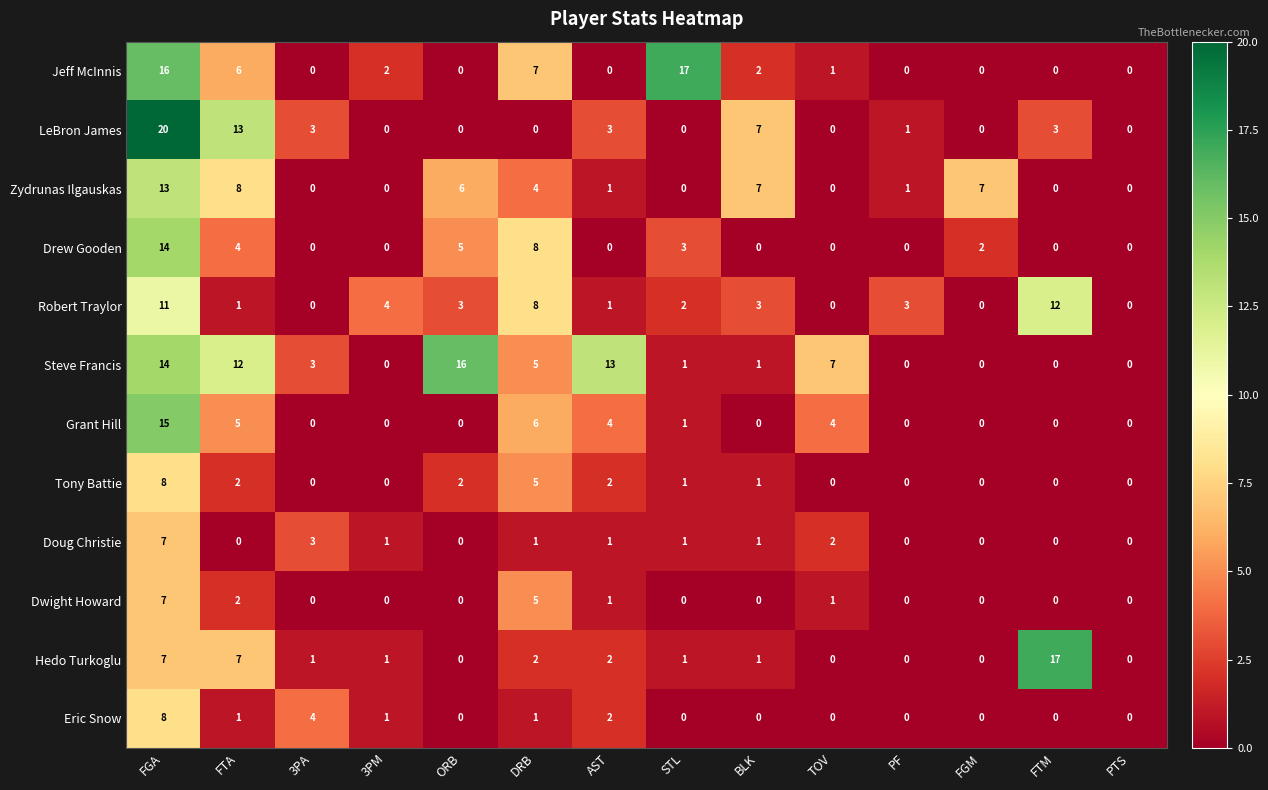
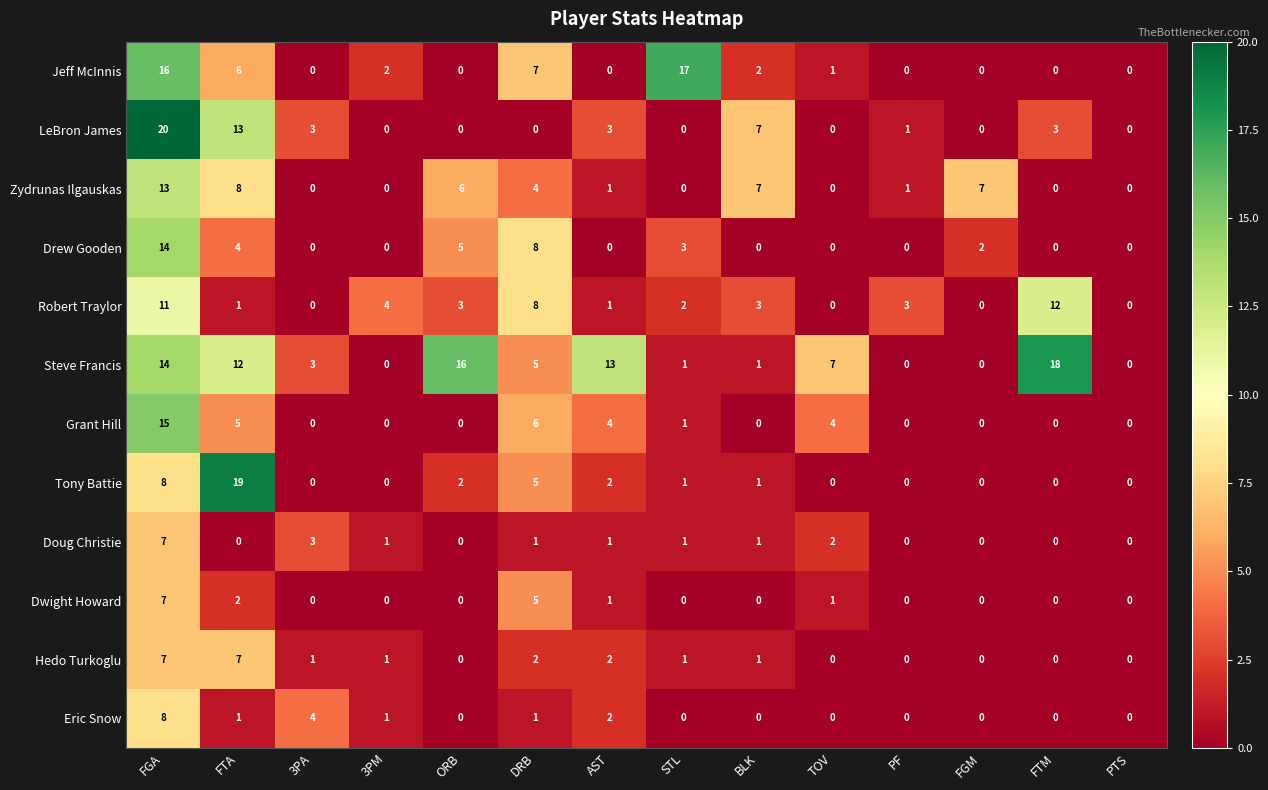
Steve Francis, FTM: 0 -> 18
Tony Battie, FTA: 2 -> 19
Hedo Turkoglu, FTM: 17 -> 0
